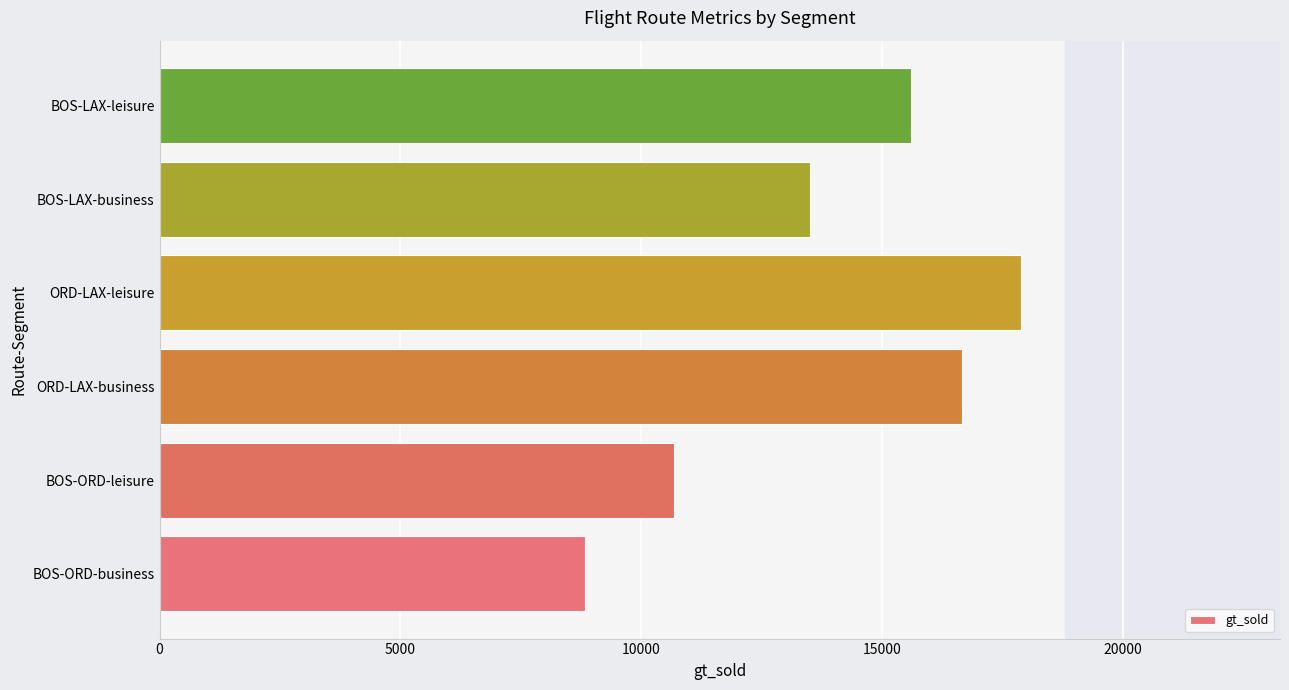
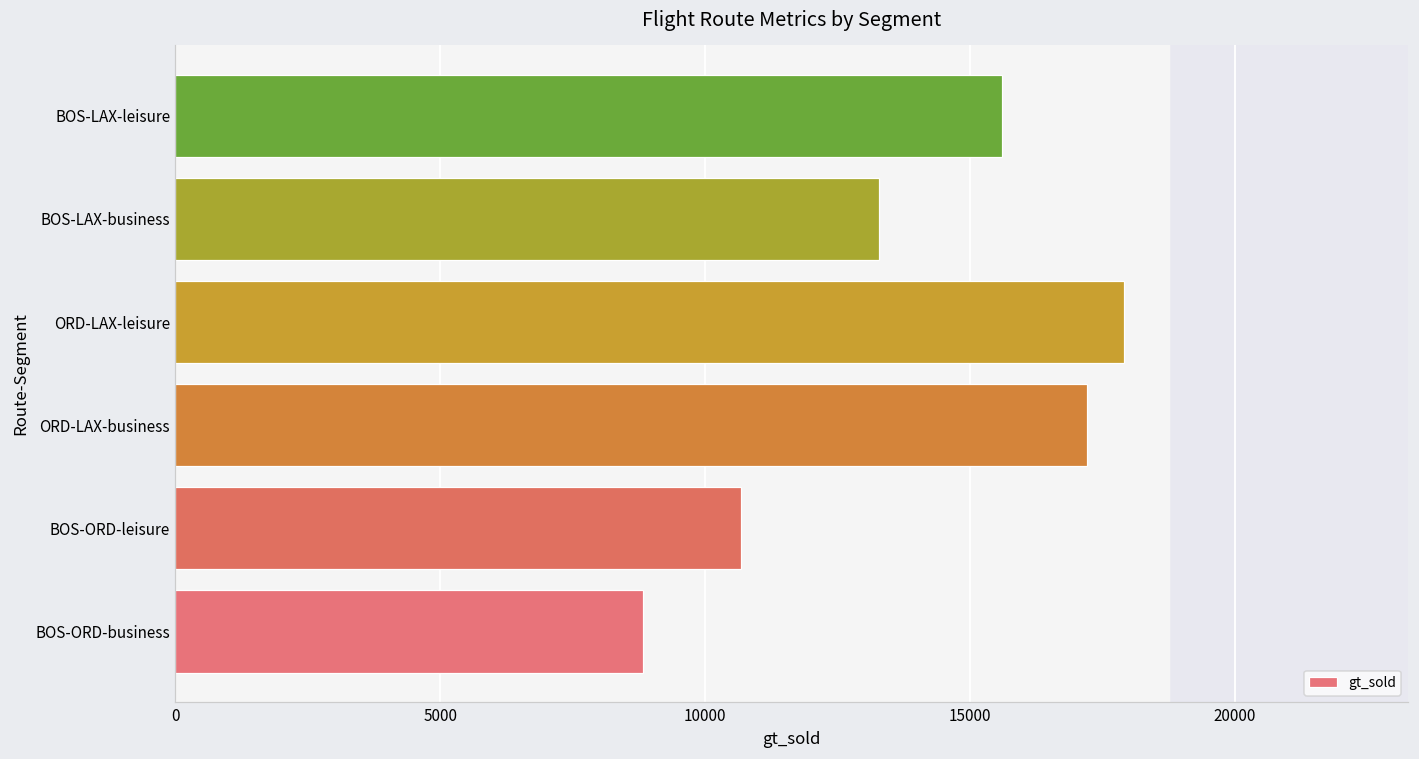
BOS-LAX-business: 13500 -> 13300
ORD-LAX-business: 16700 -> 17200
